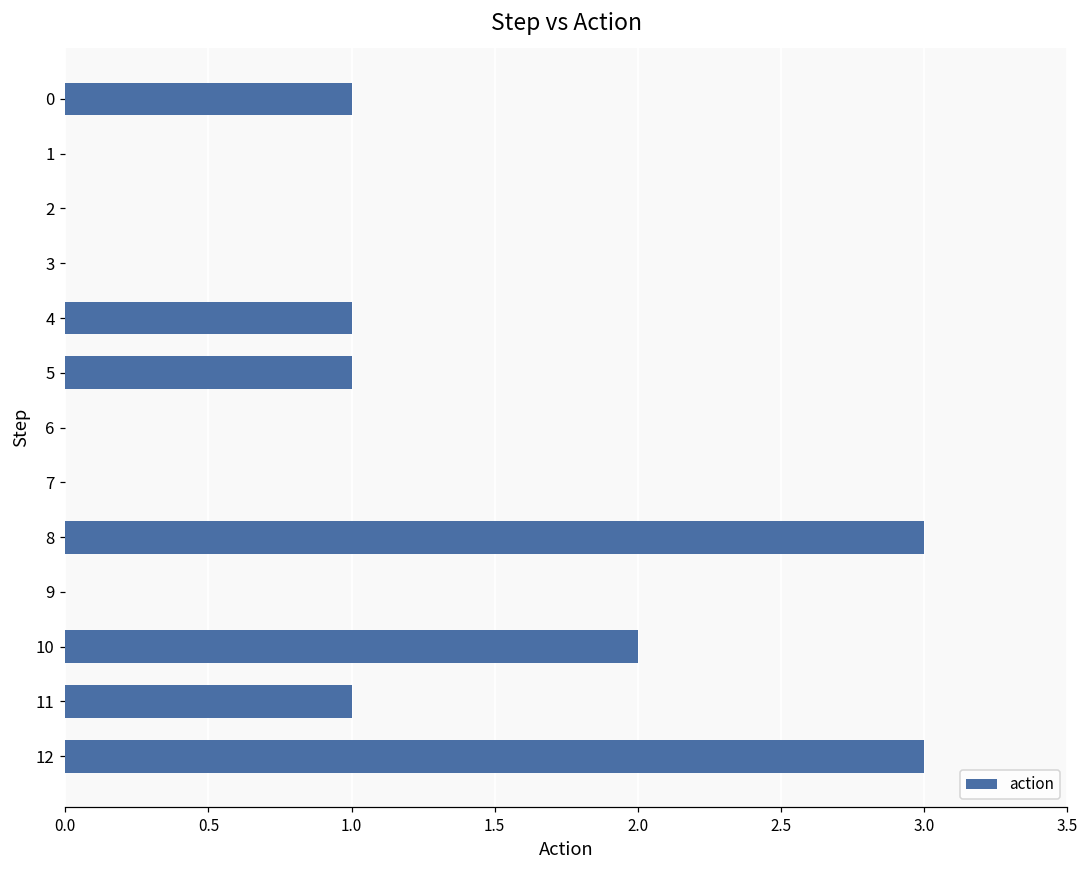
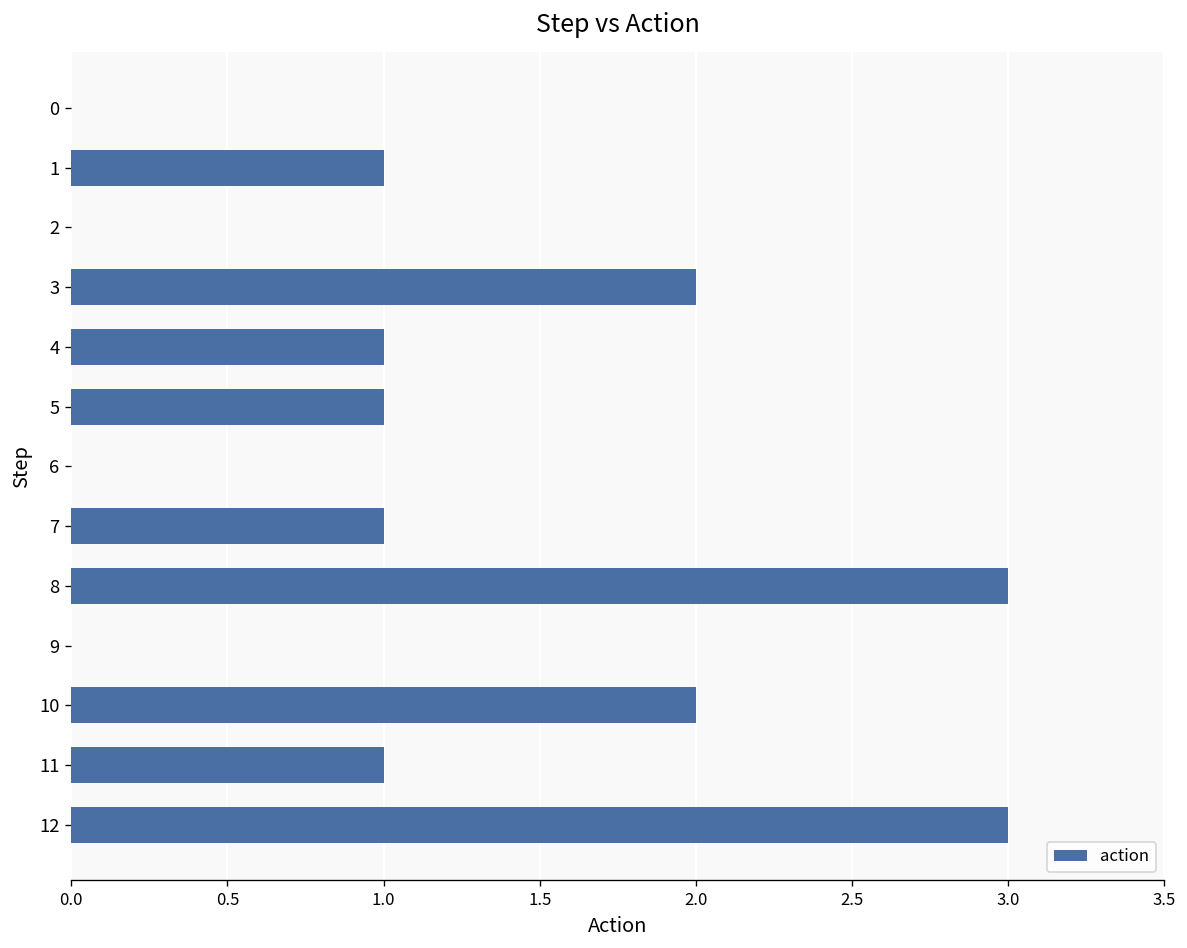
0: 1 -> 0
1: 0 -> 1
3: 0 -> 2
7: 0 -> 1
